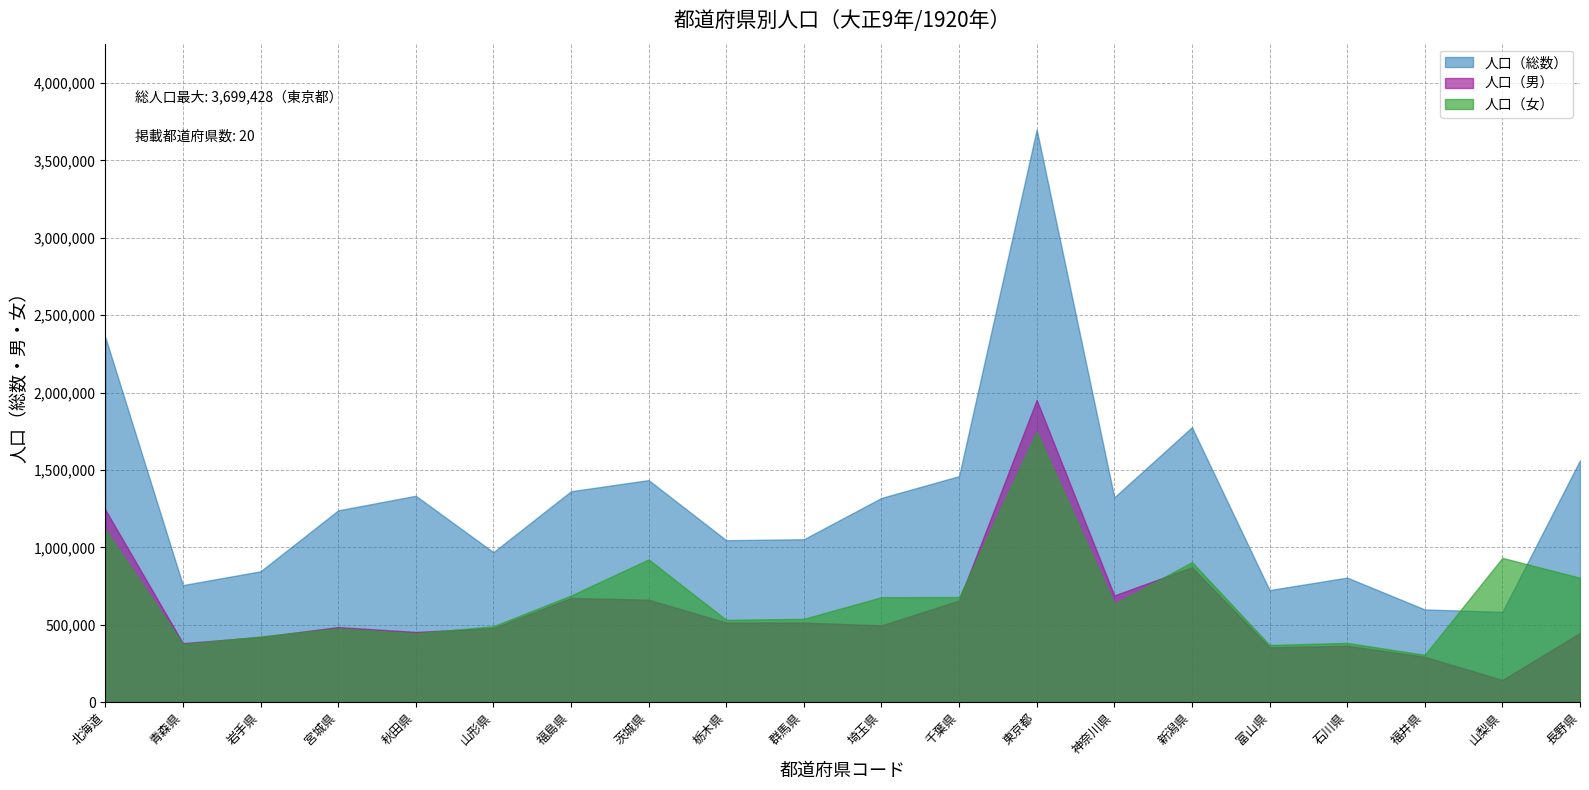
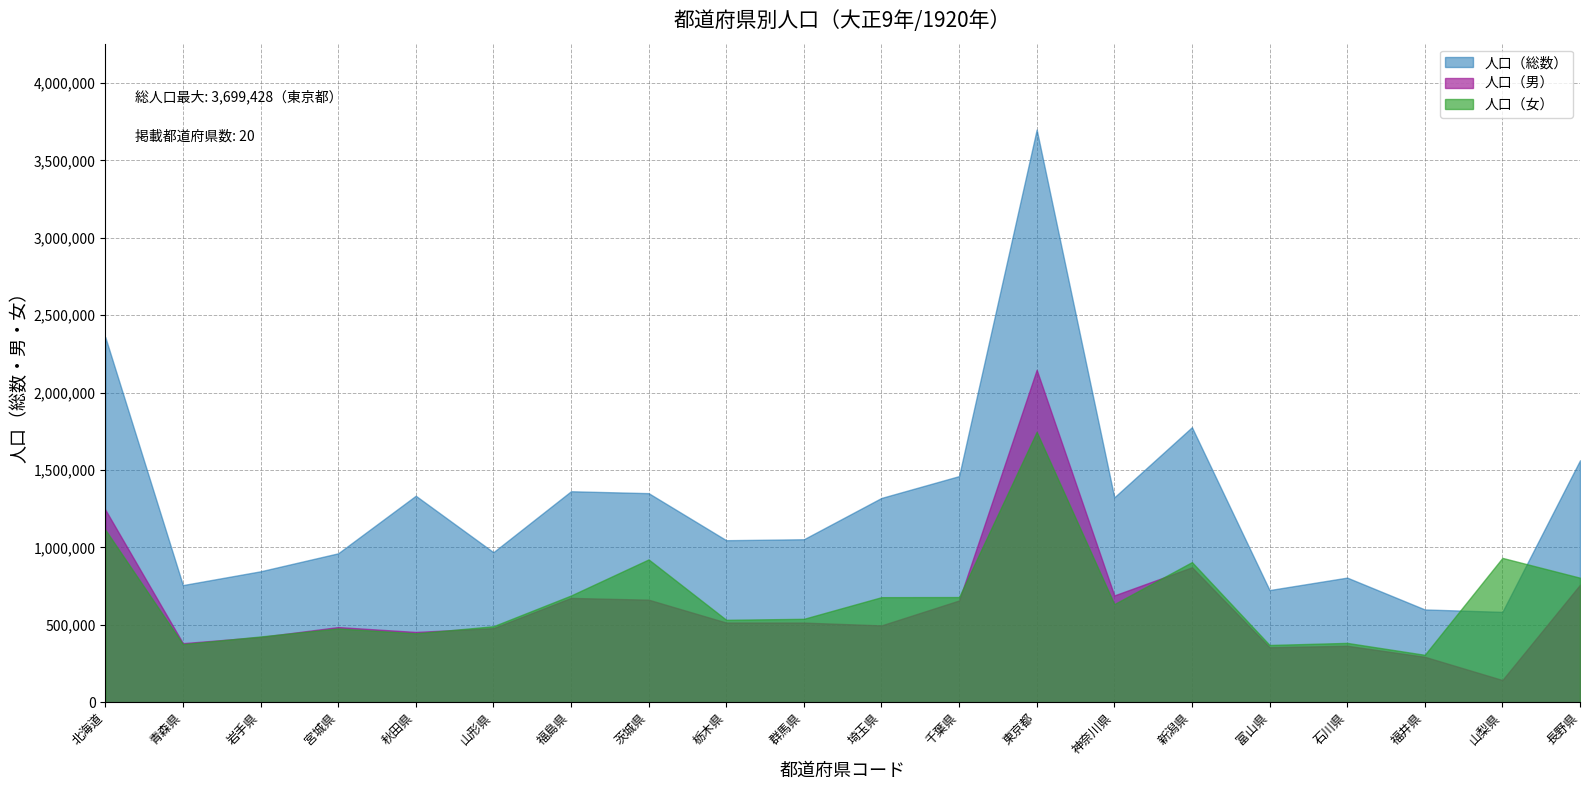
人口（総数）, 宮城県: 1,240,000 -> 960,000
人口（総数）, 茨城県: 1,430,000 -> 1,350,000
人口（男）, 東京都: 1,950,000 -> 2,150,000
人口（男）, 長野県: 450,000 -> 760,000
